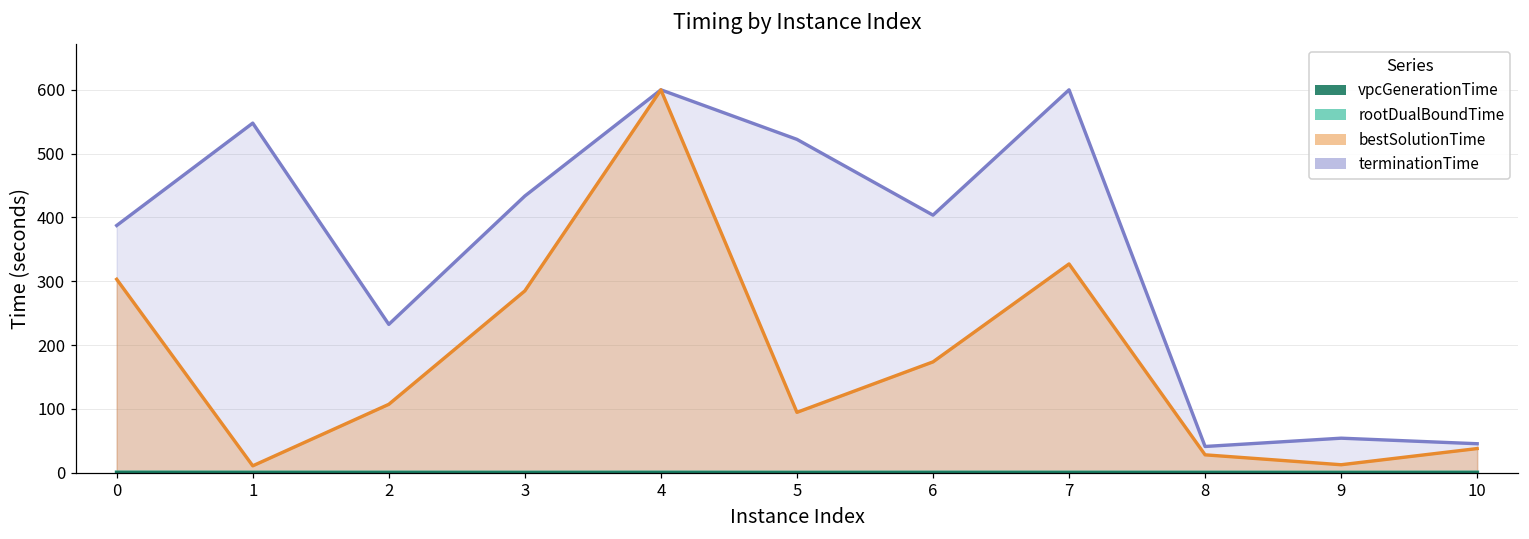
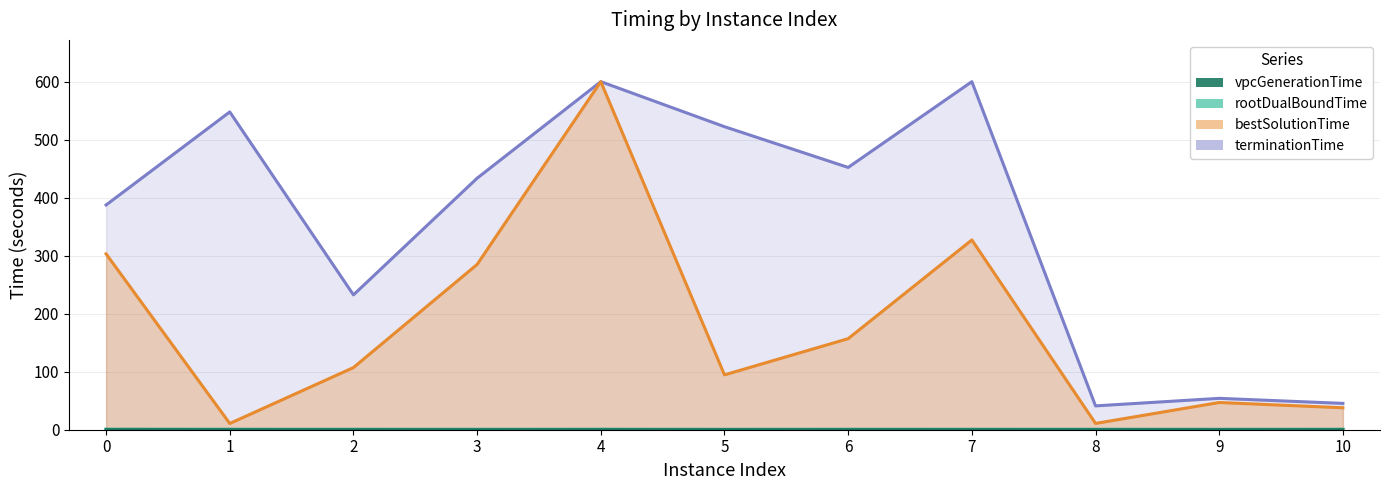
terminationTime, 6: 400 -> 450
bestSolutionTime, 6: 170 -> 160
bestSolutionTime, 8: 30 -> 10
bestSolutionTime, 9: 10 -> 50
